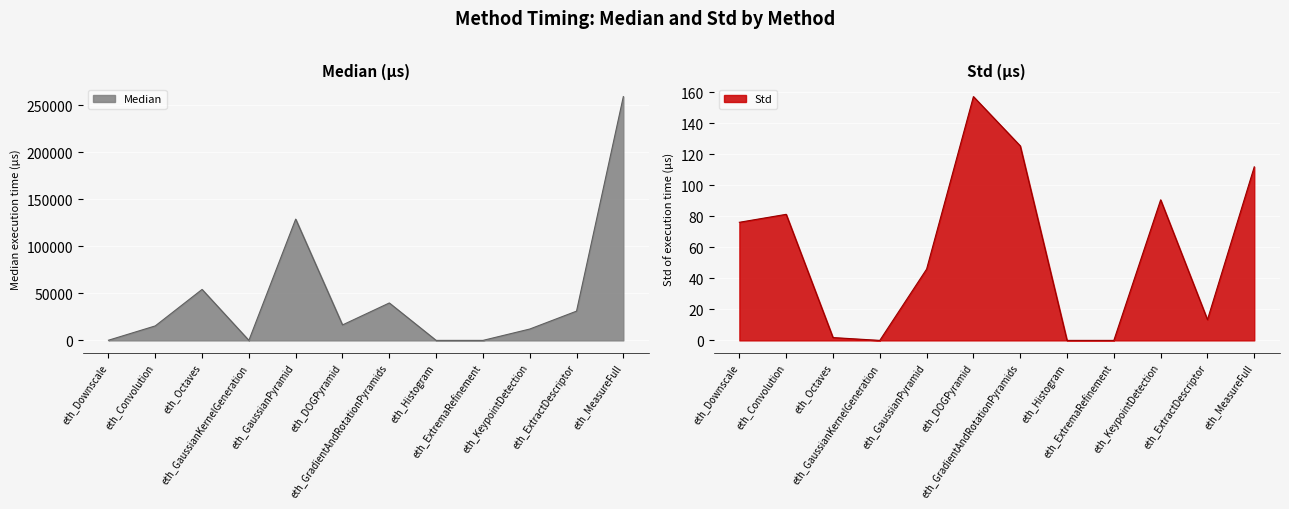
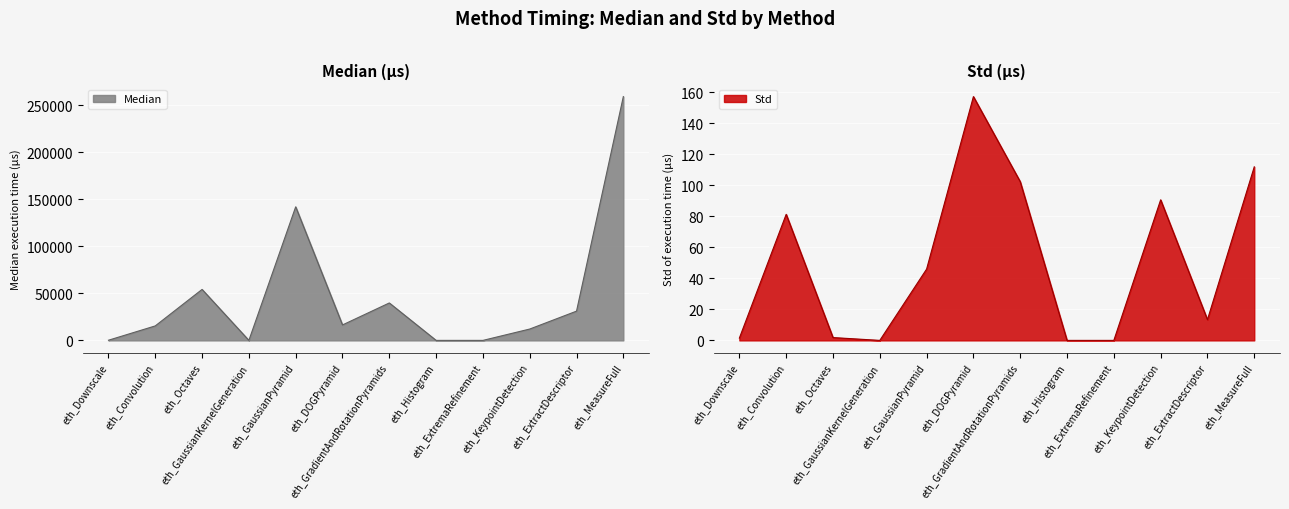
Median (µs), eth_GaussianPyramid: 130000 -> 140000
Std (µs), eth_Downscale: 76 -> 1
Std (µs), eth_GradientAndRotationPyramids: 125 -> 102
